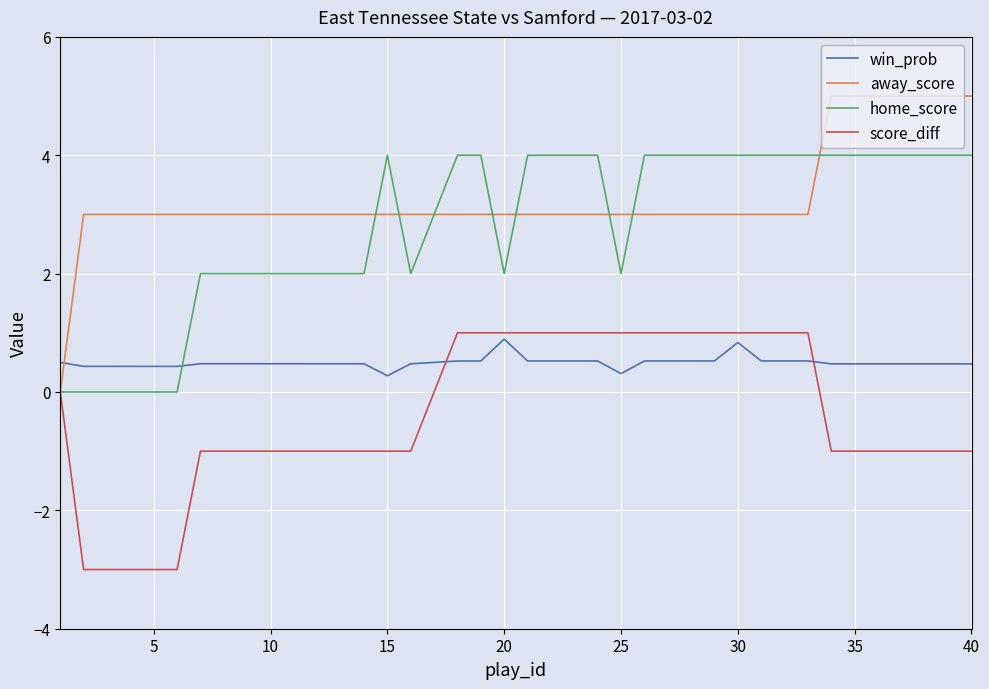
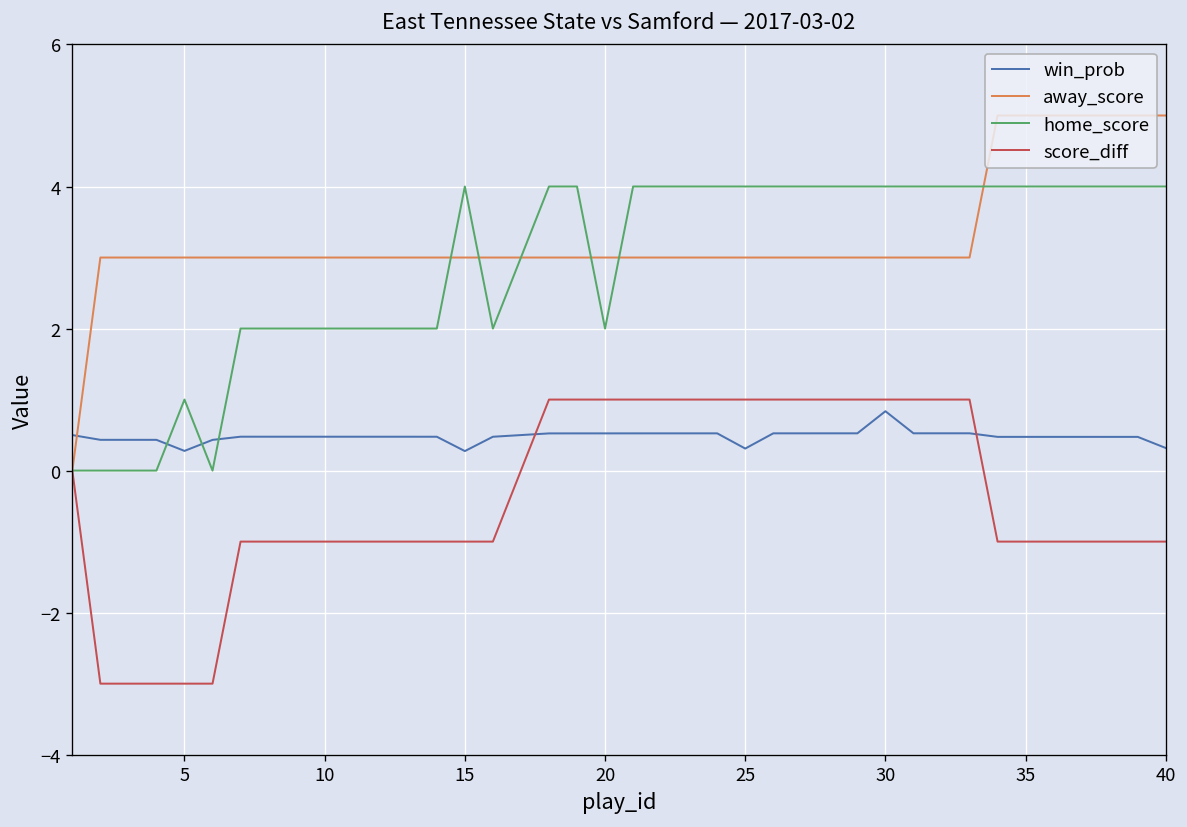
win_prob, 5: 0.4 -> 0.3
home_score, 5: 0 -> 1
win_prob, 20: 0.9 -> 0.5
home_score, 25: 2 -> 4
win_prob, 40: 0.5 -> 0.3
